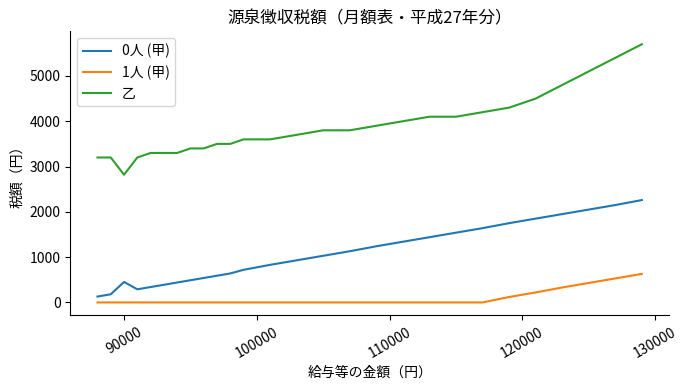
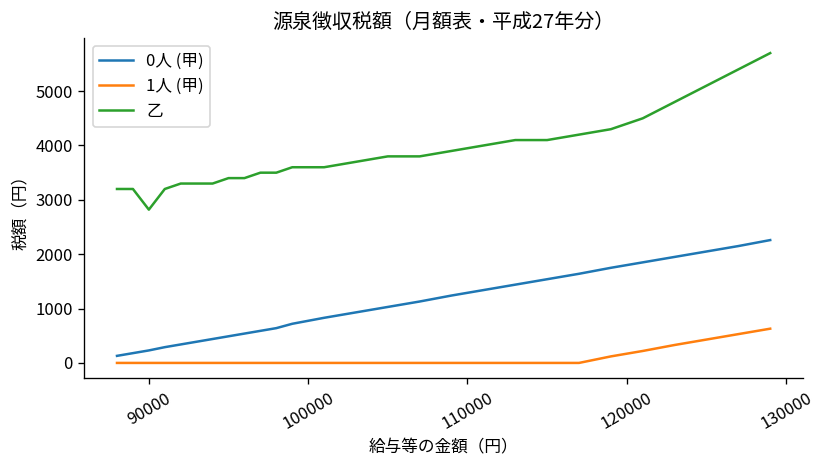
0人 (甲), 90000: 500 -> 200
